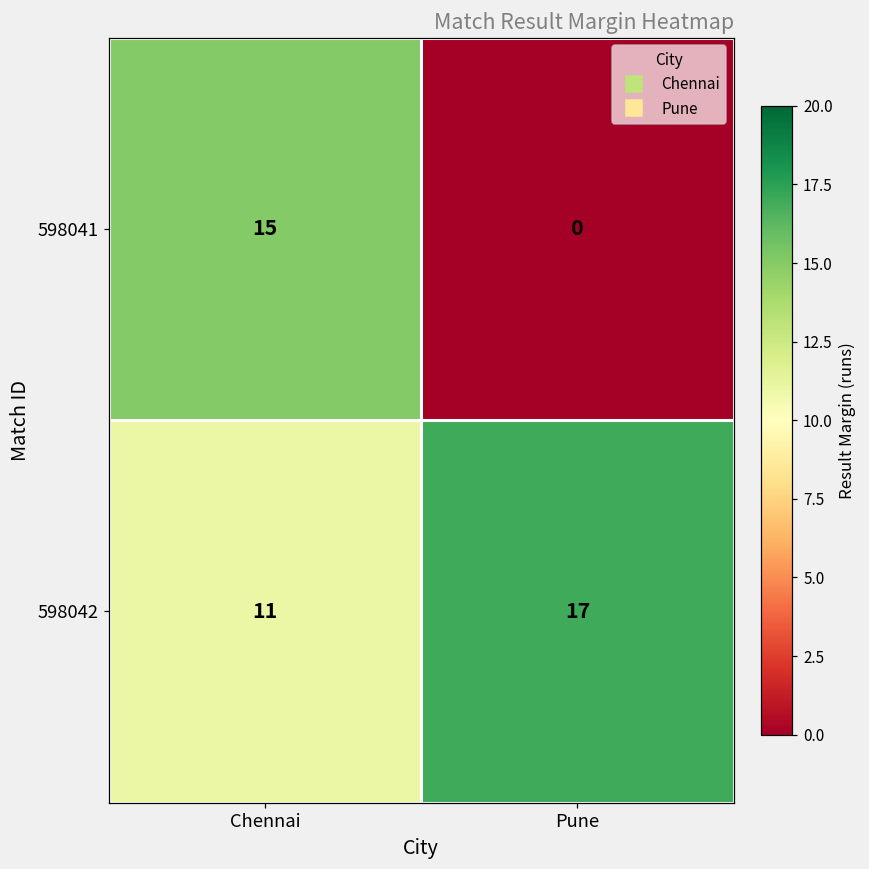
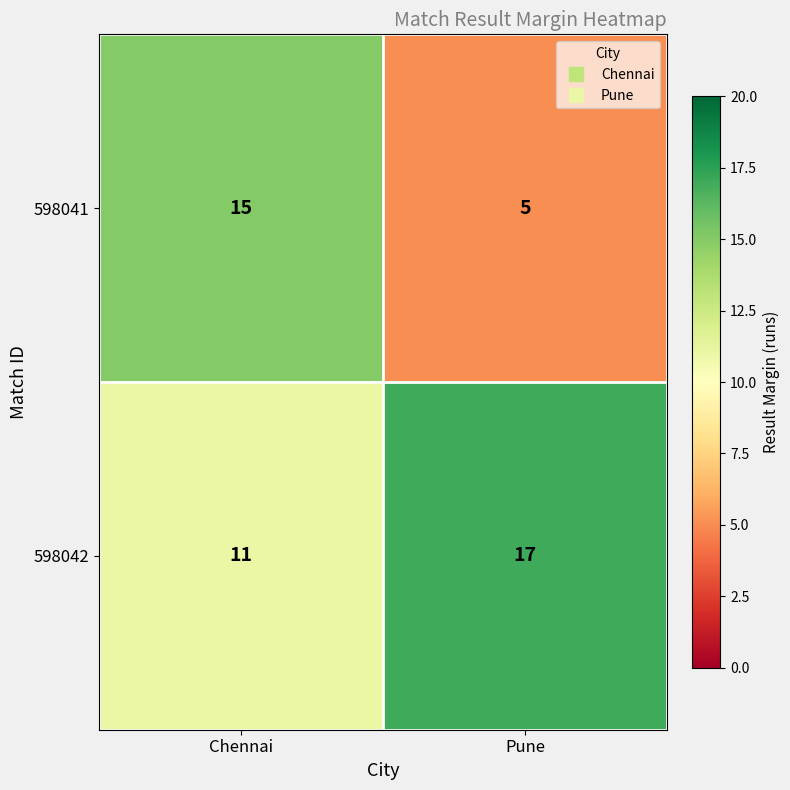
598041, Pune: 0 -> 5
